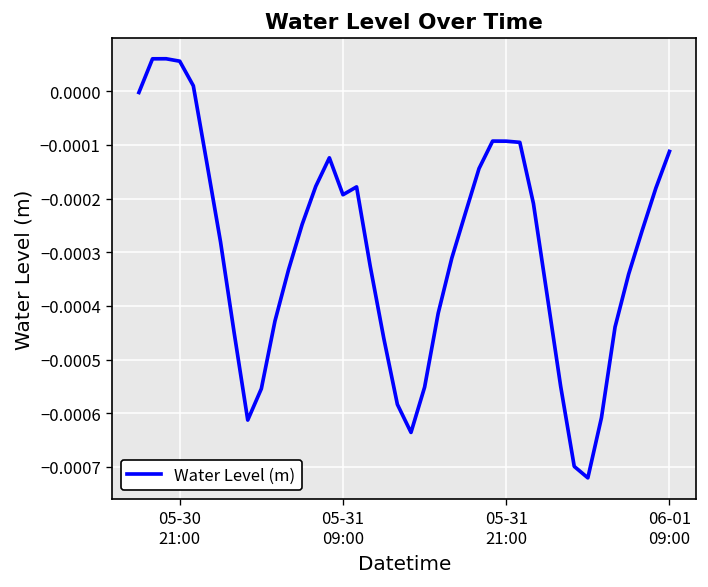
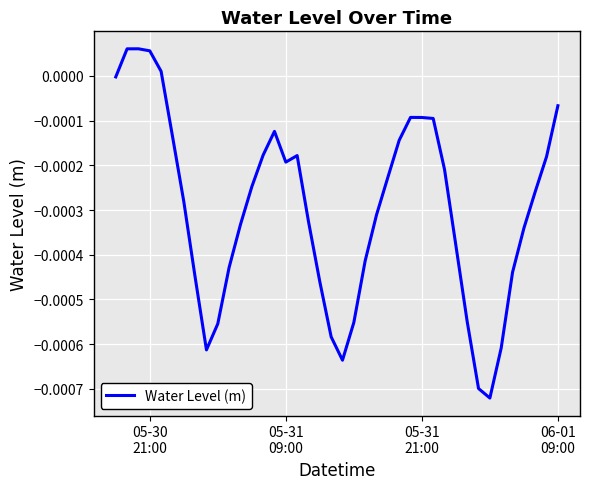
06-01 09:00: -0.00011 -> -0.00007
